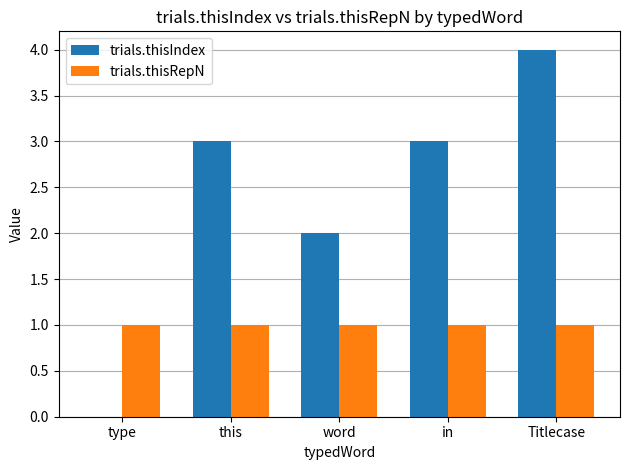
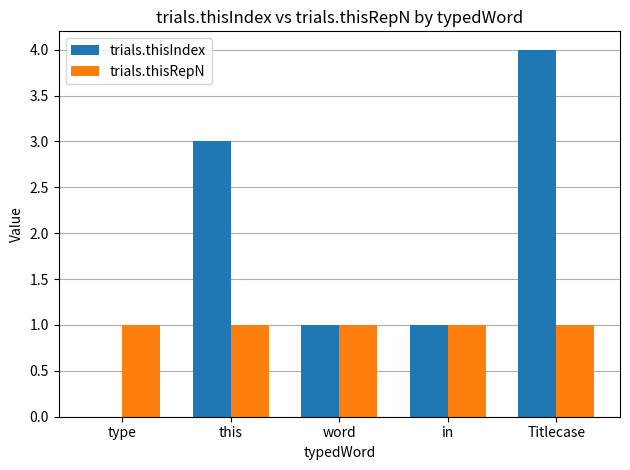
trials.thisIndex, word: 2 -> 1
trials.thisIndex, in: 3 -> 1
